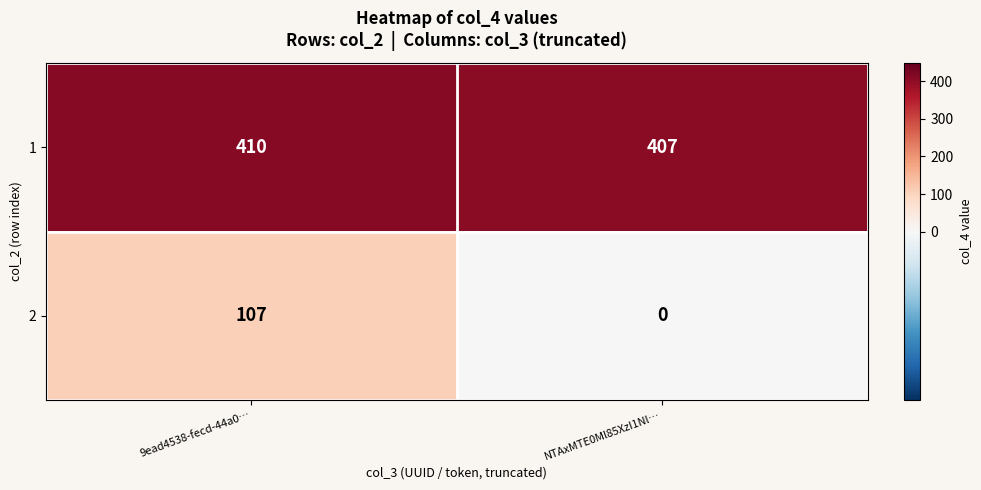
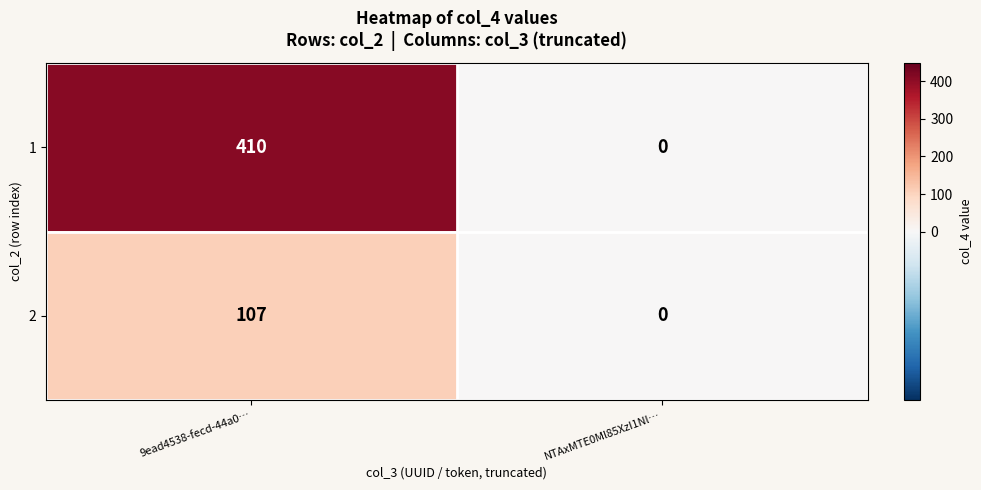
1, NTAxMTE0Ml85XzI1Nl…: 407 -> 0
